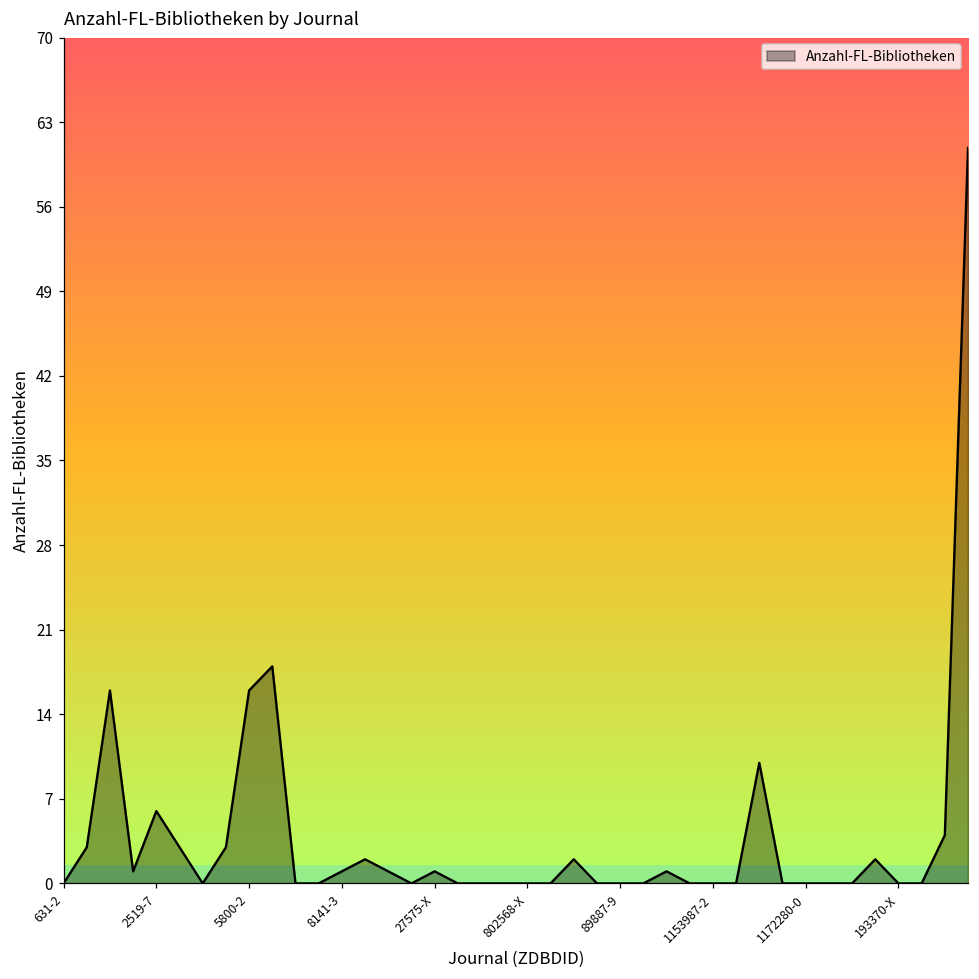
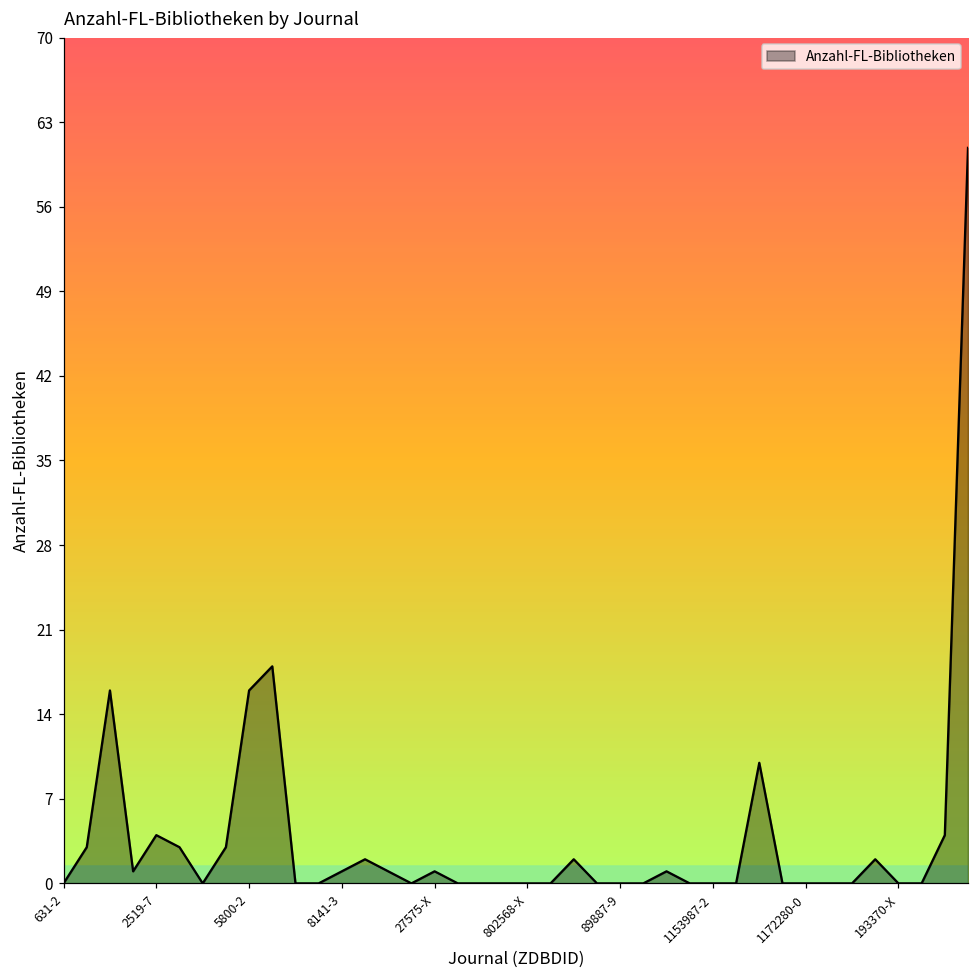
2519-7: 6 -> 4
